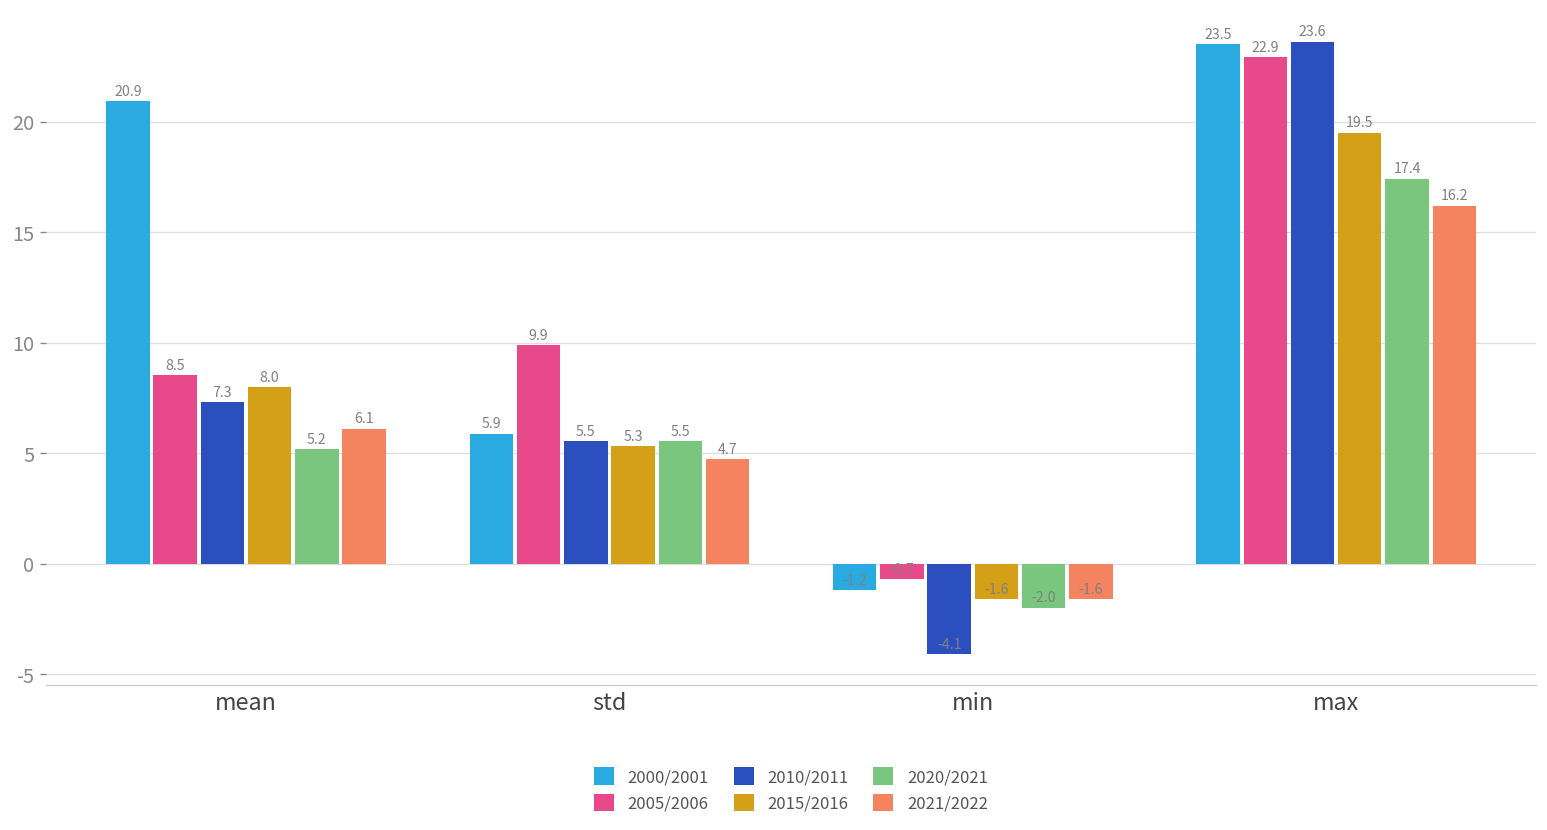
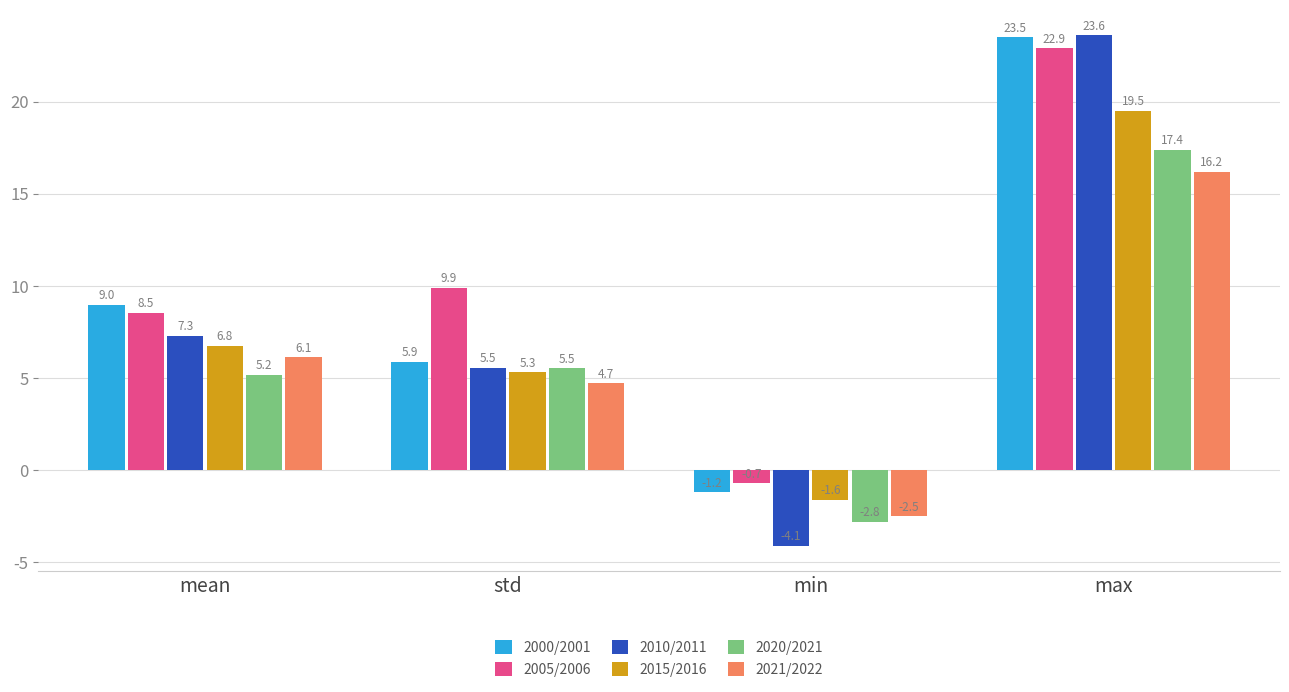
2000/2001, mean: 20.9 -> 9.0
2015/2016, mean: 8.0 -> 6.8
2020/2021, min: -2.0 -> -2.8
2021/2022, min: -1.6 -> -2.5
